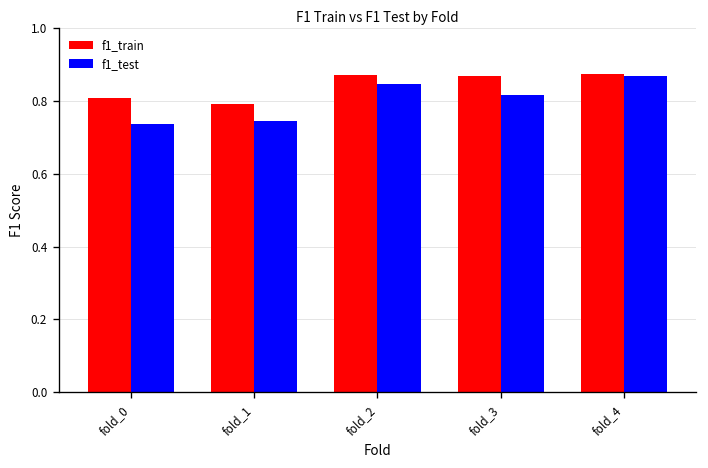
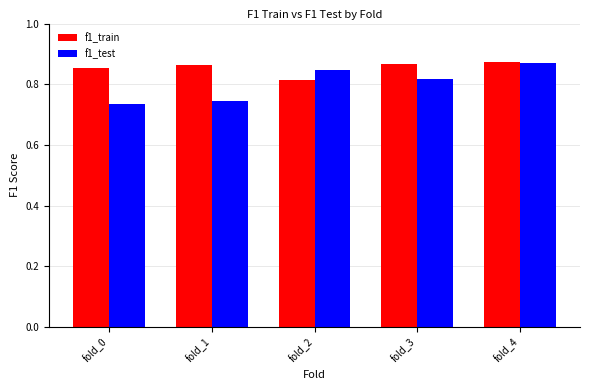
f1_train, fold_0: 0.81 -> 0.85
f1_train, fold_1: 0.79 -> 0.86
f1_train, fold_2: 0.87 -> 0.81
